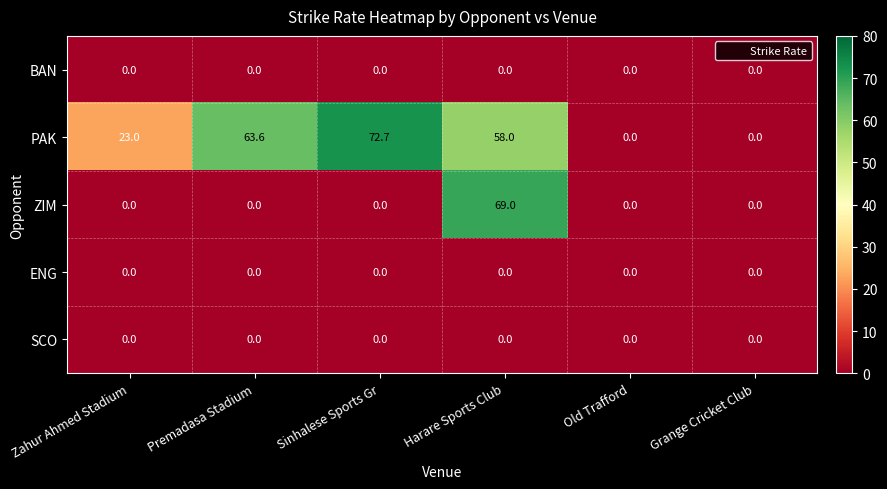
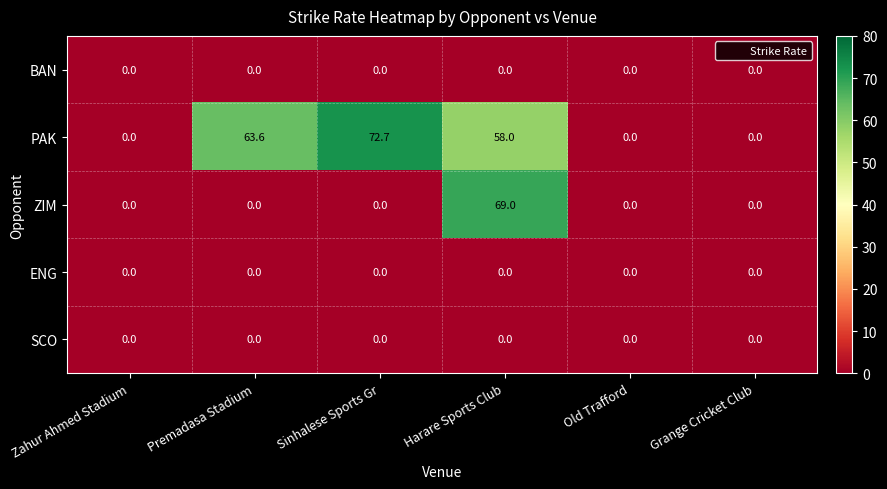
PAK, Zahur Ahmed Stadium: 23.0 -> 0.0
